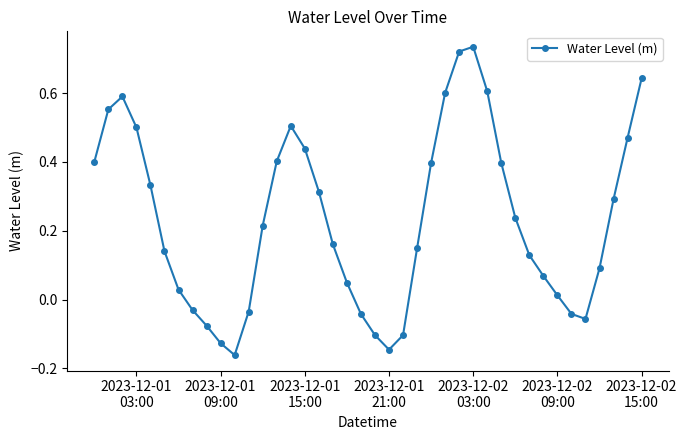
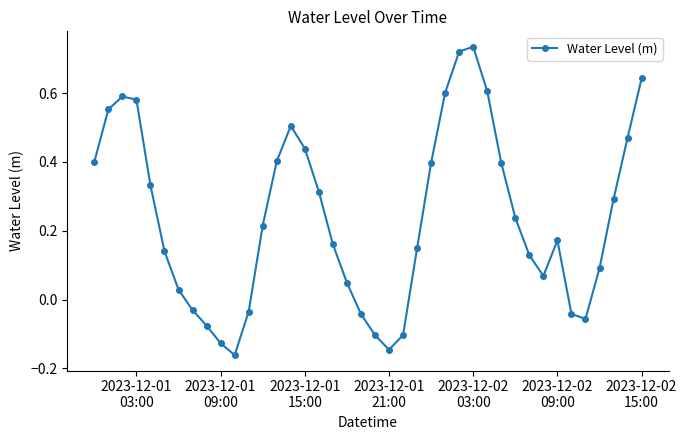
2023-12-01 03:00: 0.50 -> 0.58
2023-12-02 09:00: 0.01 -> 0.17
